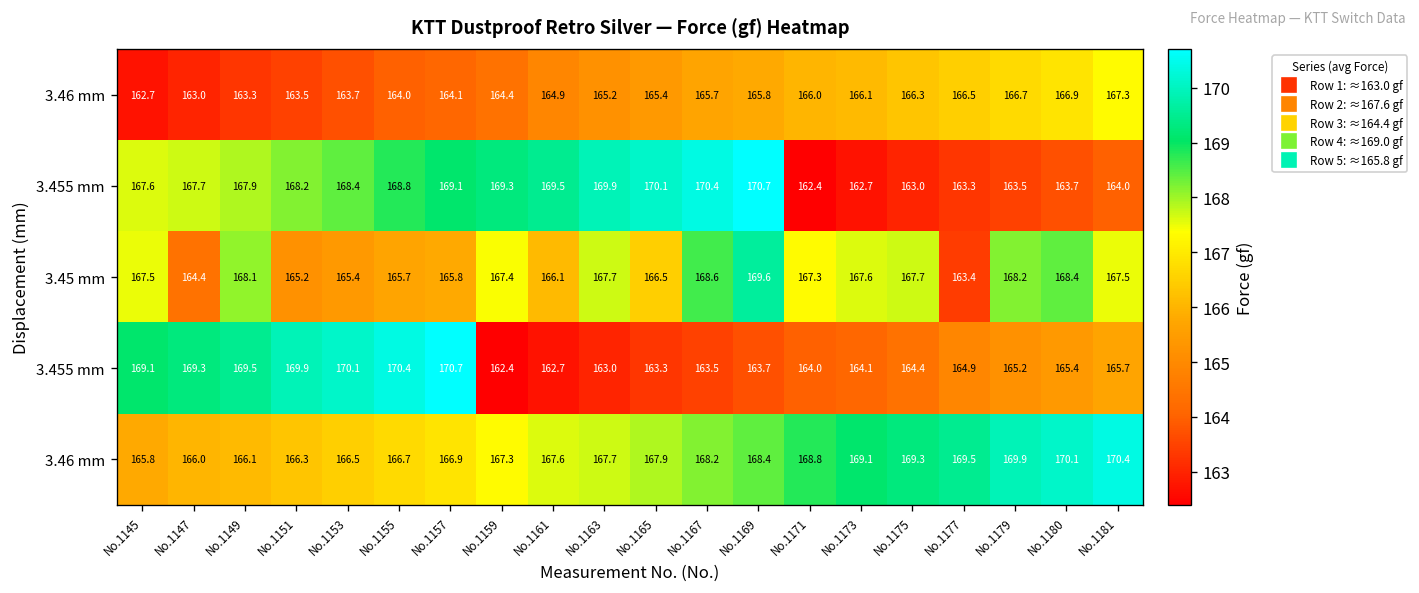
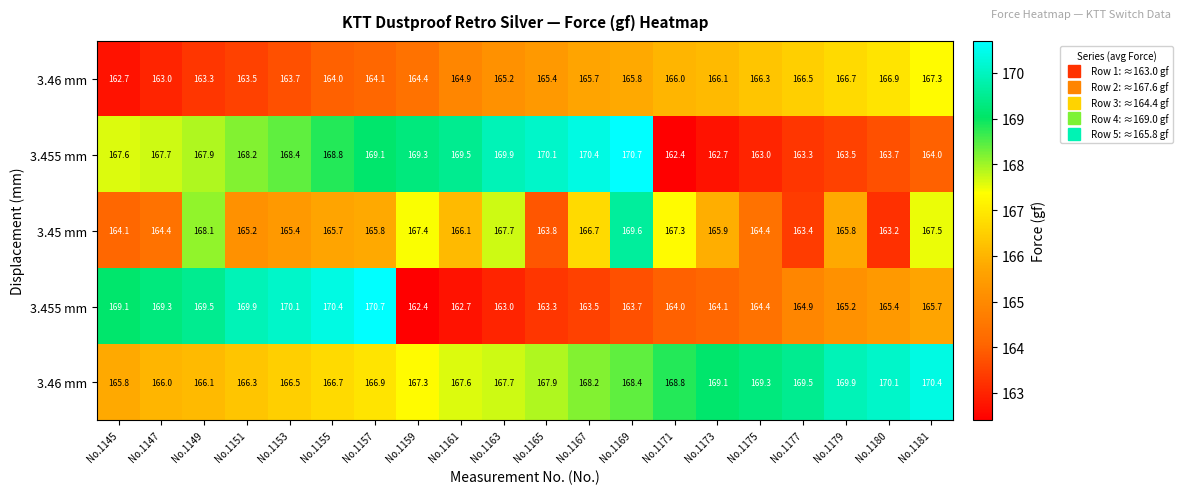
3.45 mm, No.1145: 167.5 -> 164.1
3.45 mm, No.1165: 166.5 -> 163.8
3.45 mm, No.1167: 168.6 -> 166.7
3.45 mm, No.1173: 167.6 -> 165.9
3.45 mm, No.1175: 167.7 -> 164.4
3.45 mm, No.1179: 168.2 -> 165.8
3.45 mm, No.1180: 168.4 -> 163.2
